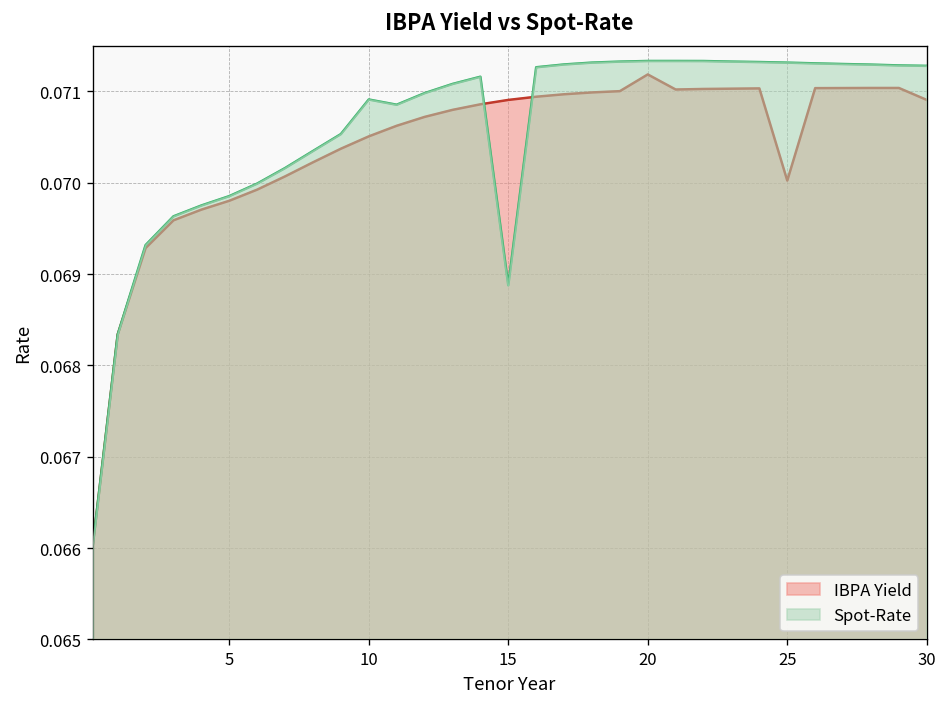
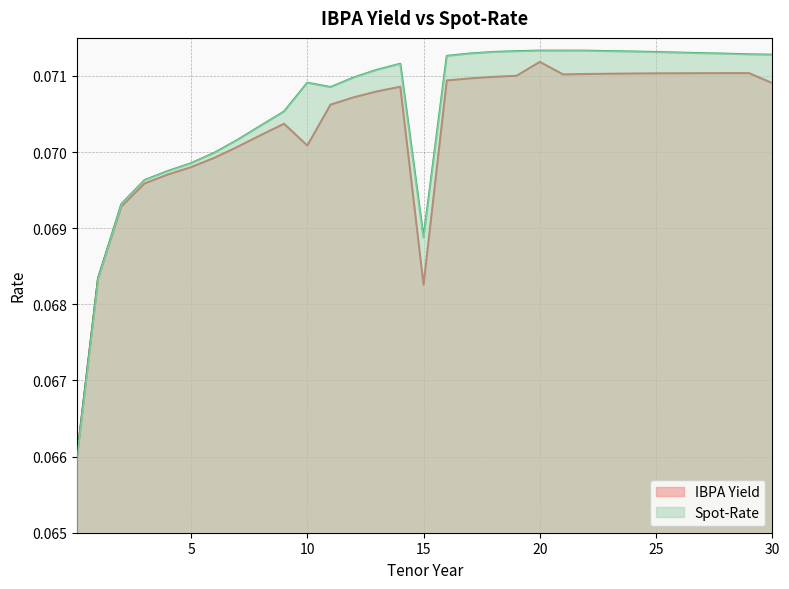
IBPA Yield, 10: 0.0705 -> 0.0701
IBPA Yield, 15: 0.0709 -> 0.0683
IBPA Yield, 25: 0.0700 -> 0.0710
